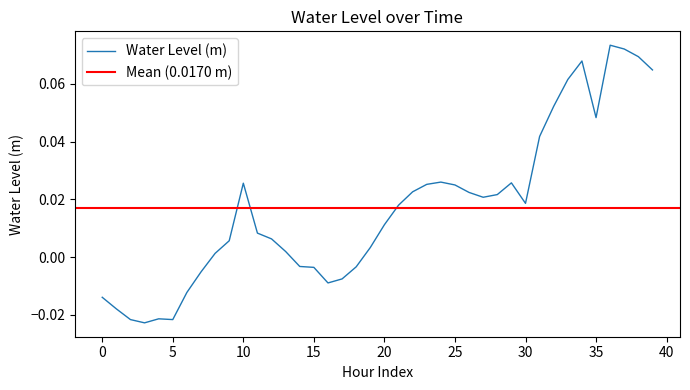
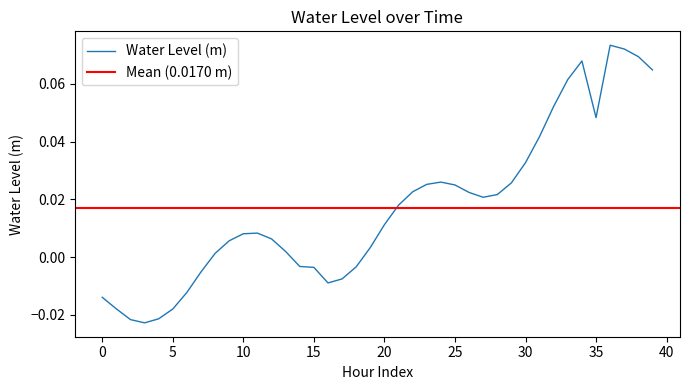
5: -0.022 -> -0.018
10: 0.026 -> 0.008
30: 0.019 -> 0.033
